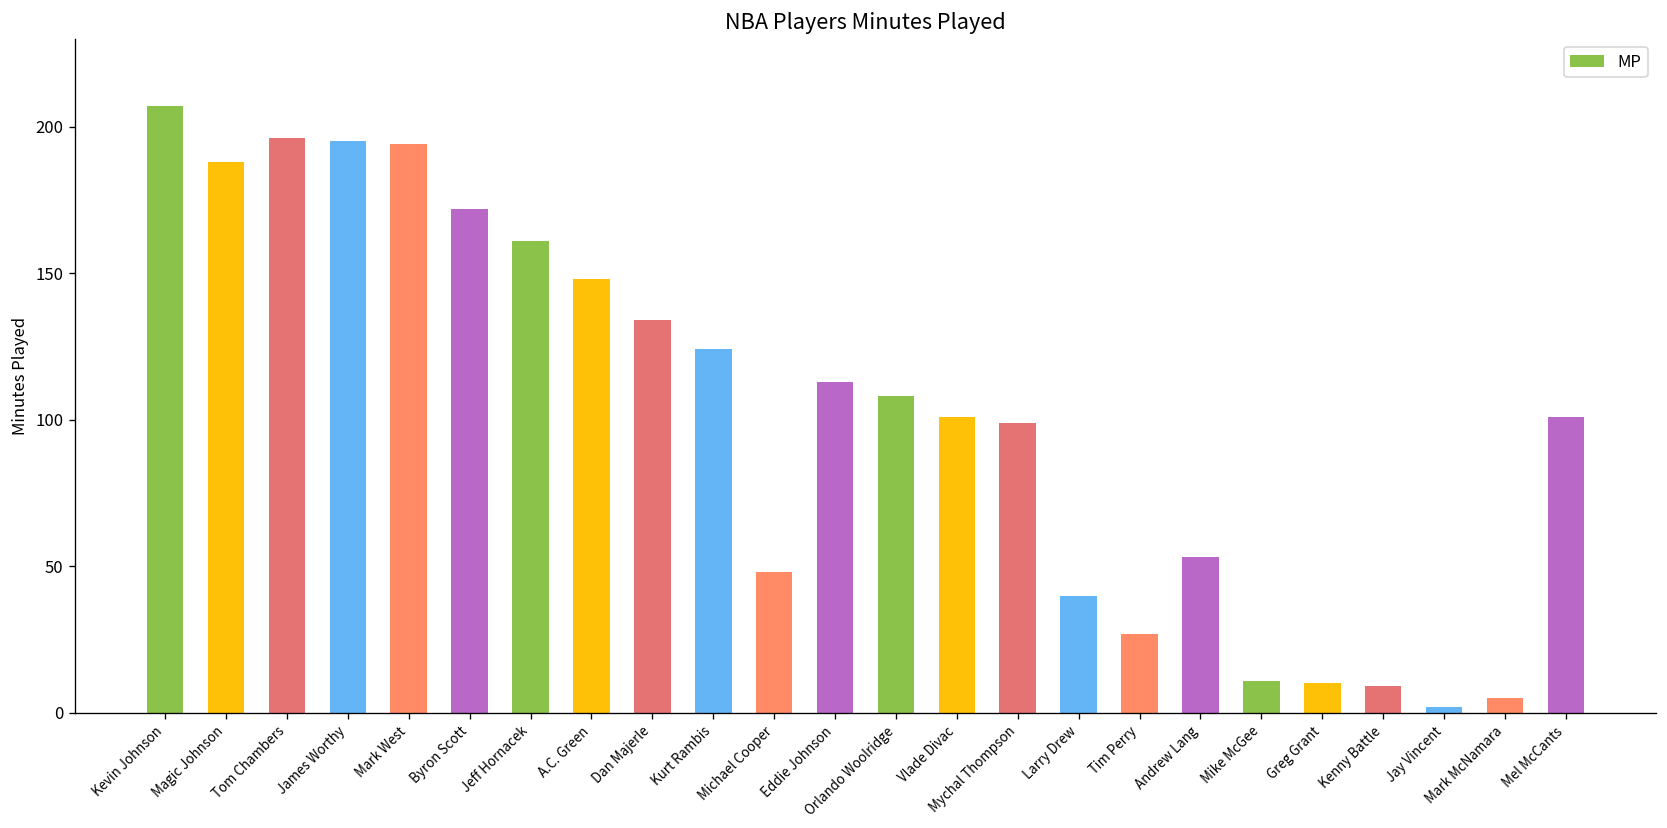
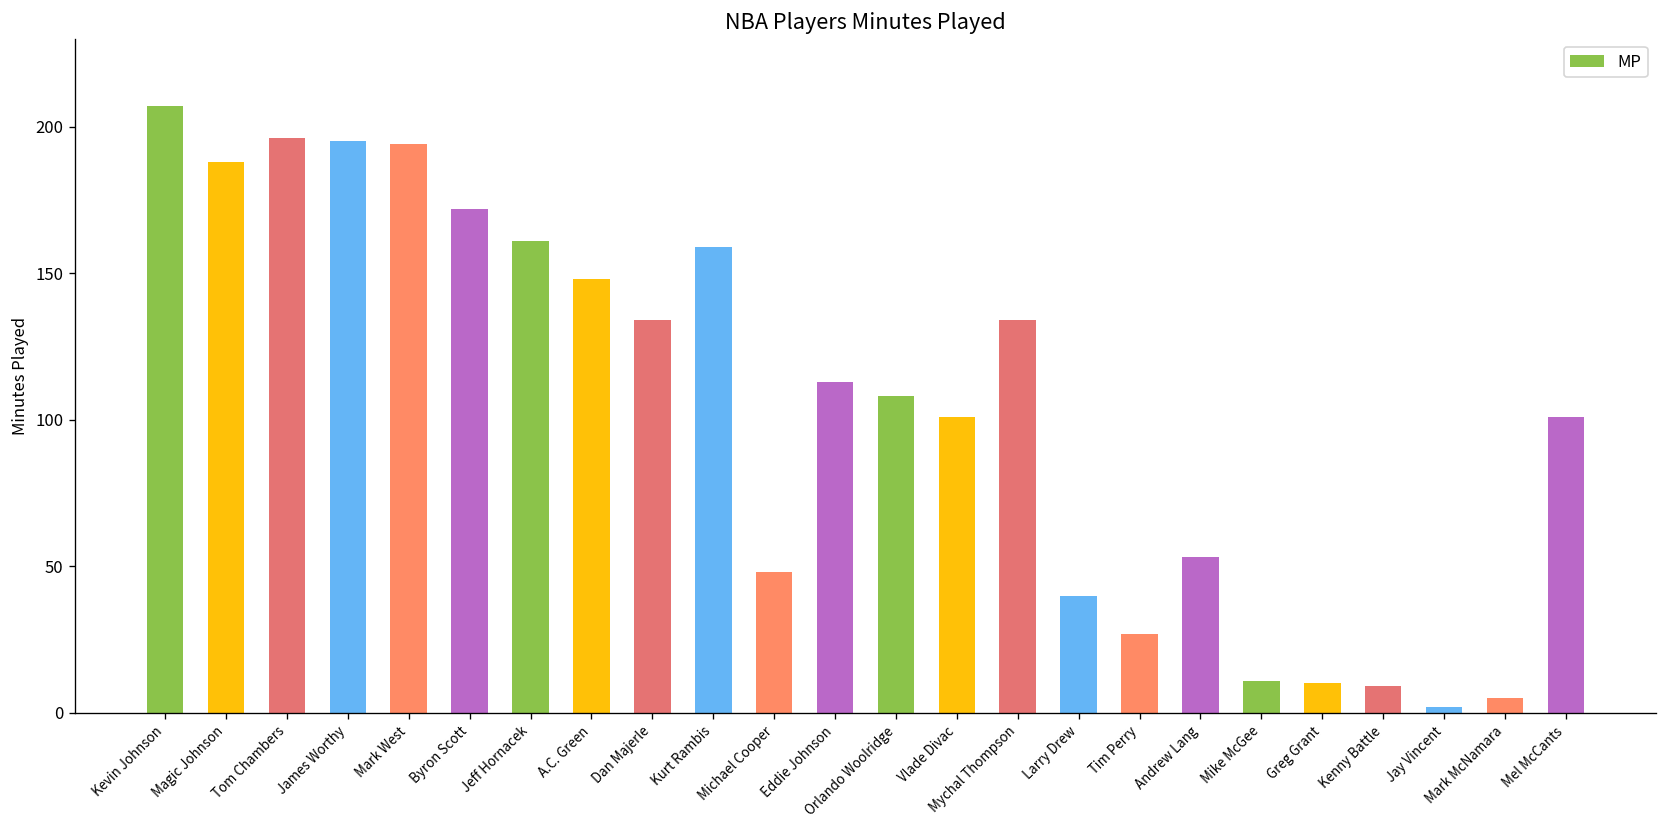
Kurt Rambis: 124 -> 159
Mychal Thompson: 99 -> 134
